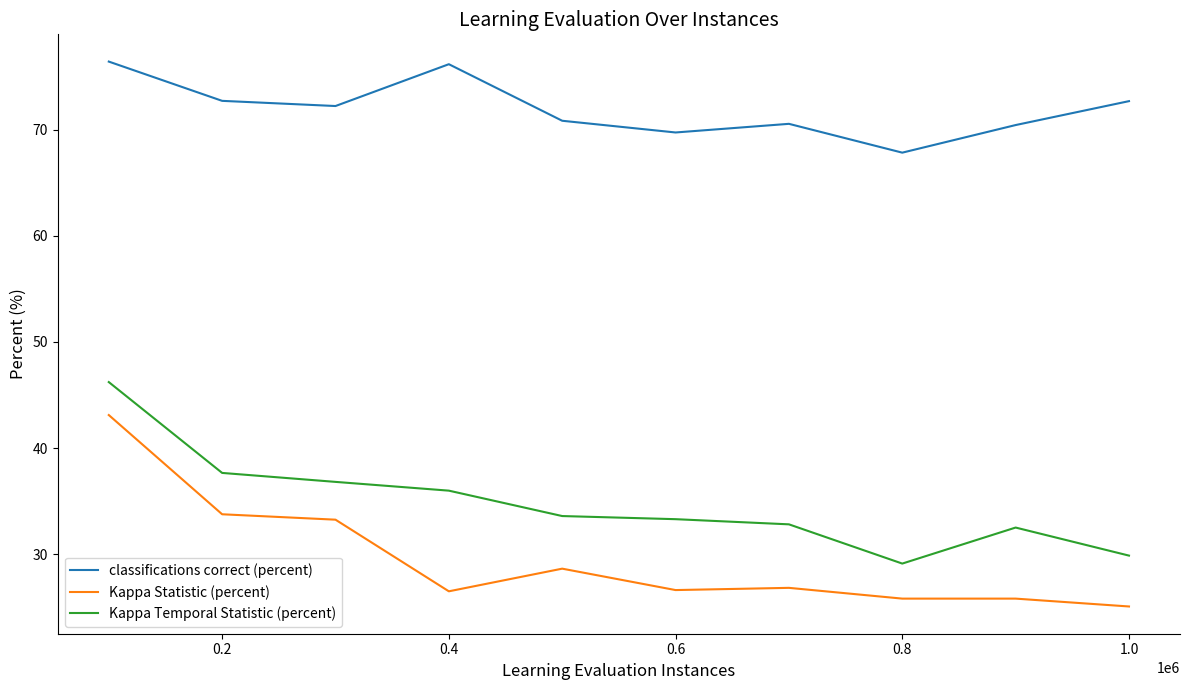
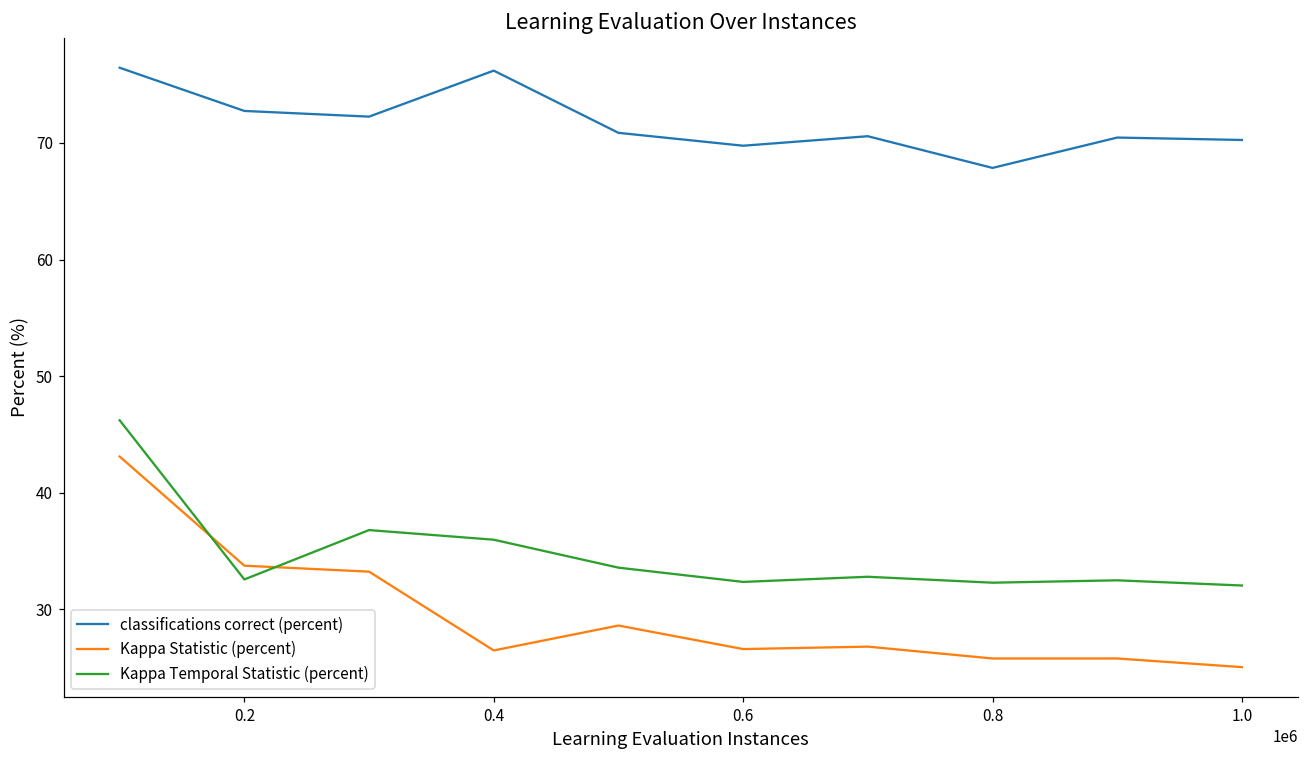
Kappa Temporal Statistic (percent), 0.2: 37.7 -> 32.6
Kappa Temporal Statistic (percent), 0.6: 33.3 -> 32.4
Kappa Temporal Statistic (percent), 0.8: 29.1 -> 32.3
classifications correct (percent), 1.0: 72.7 -> 70.3
Kappa Temporal Statistic (percent), 1.0: 29.9 -> 32.1
